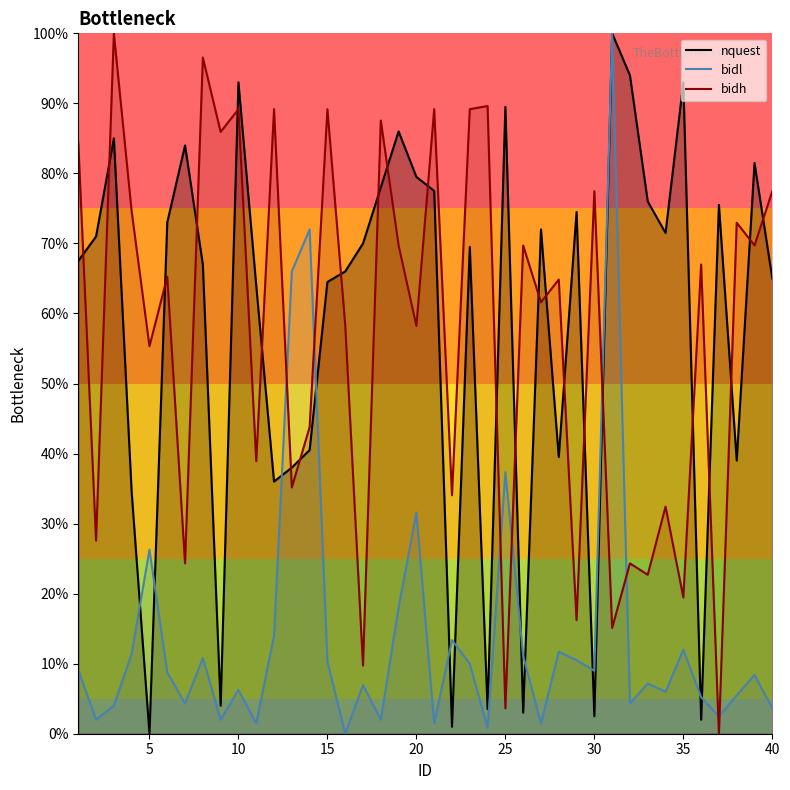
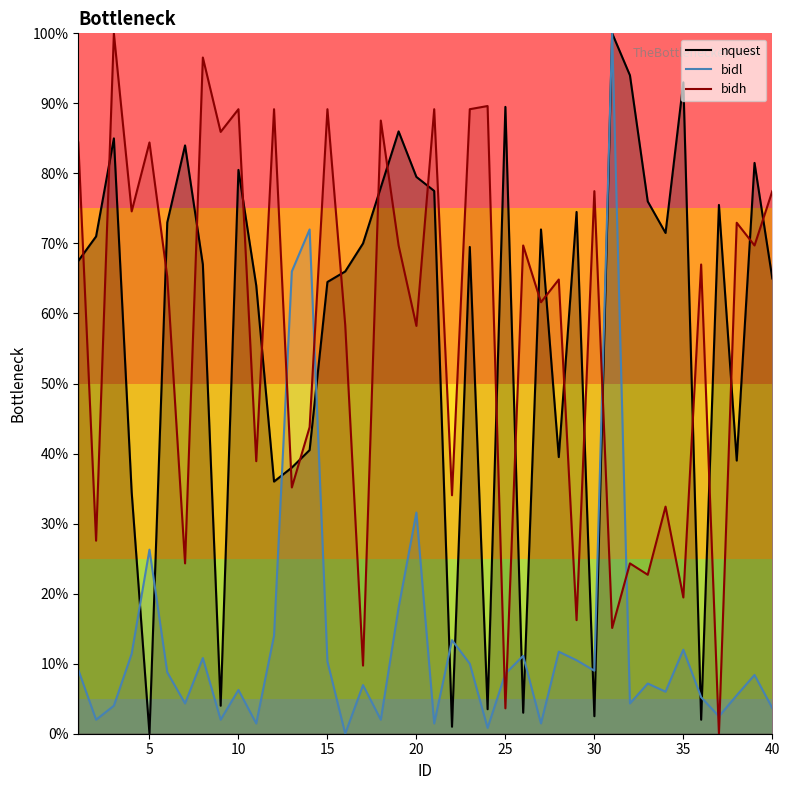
bidh, 5: 55% -> 84%
nquest, 10: 93% -> 81%
bidl, 25: 37% -> 9%
